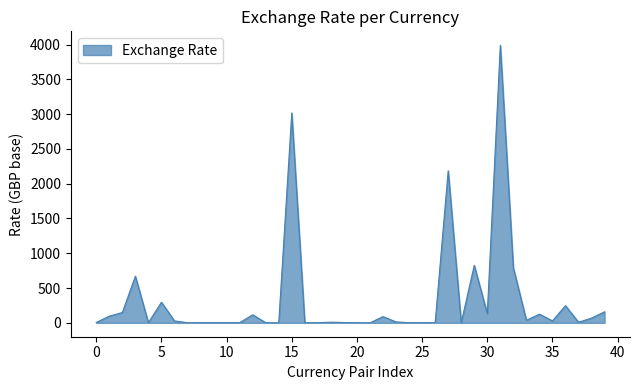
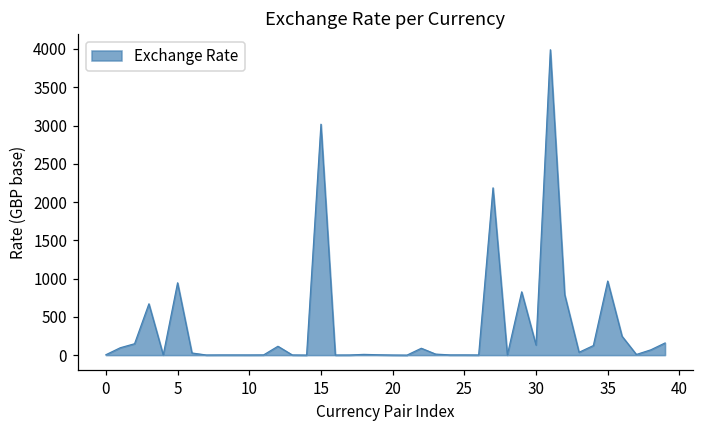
5: 300 -> 900
35: 0 -> 1000
